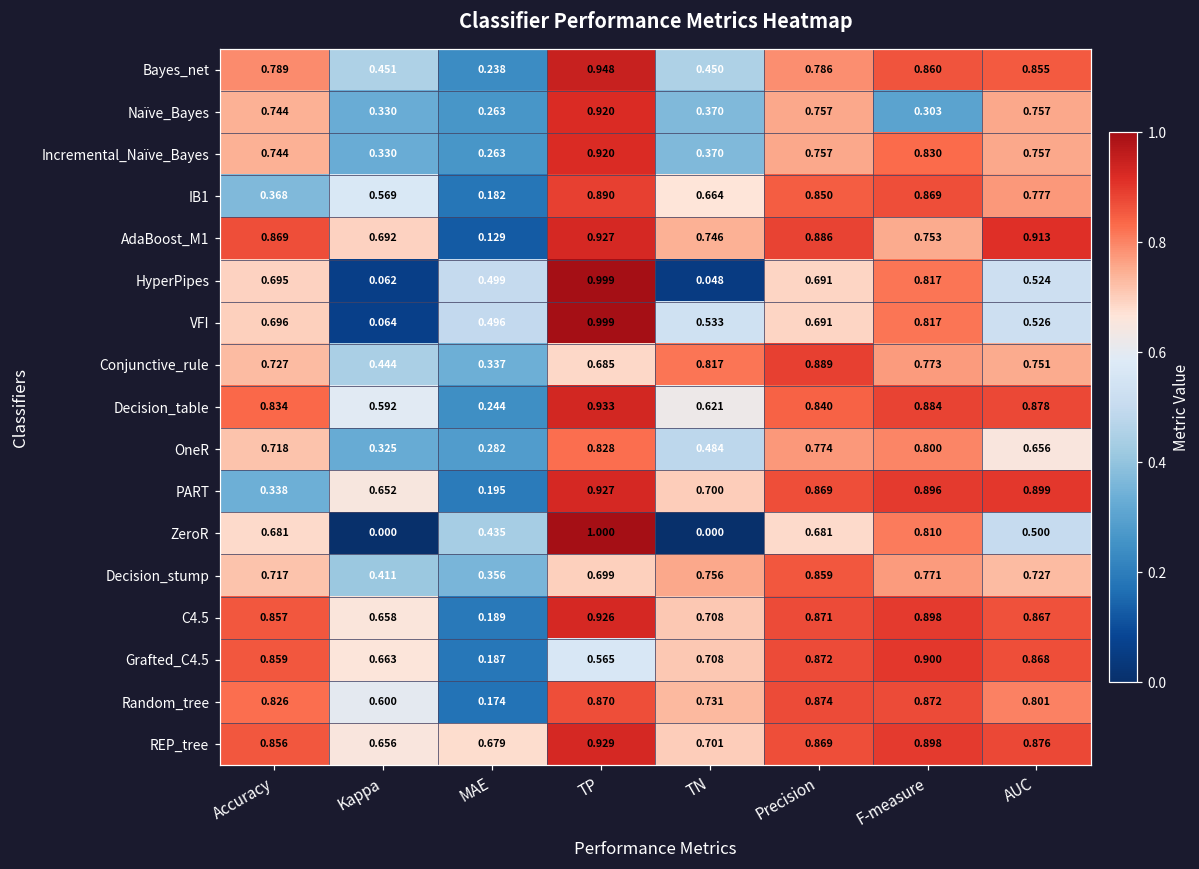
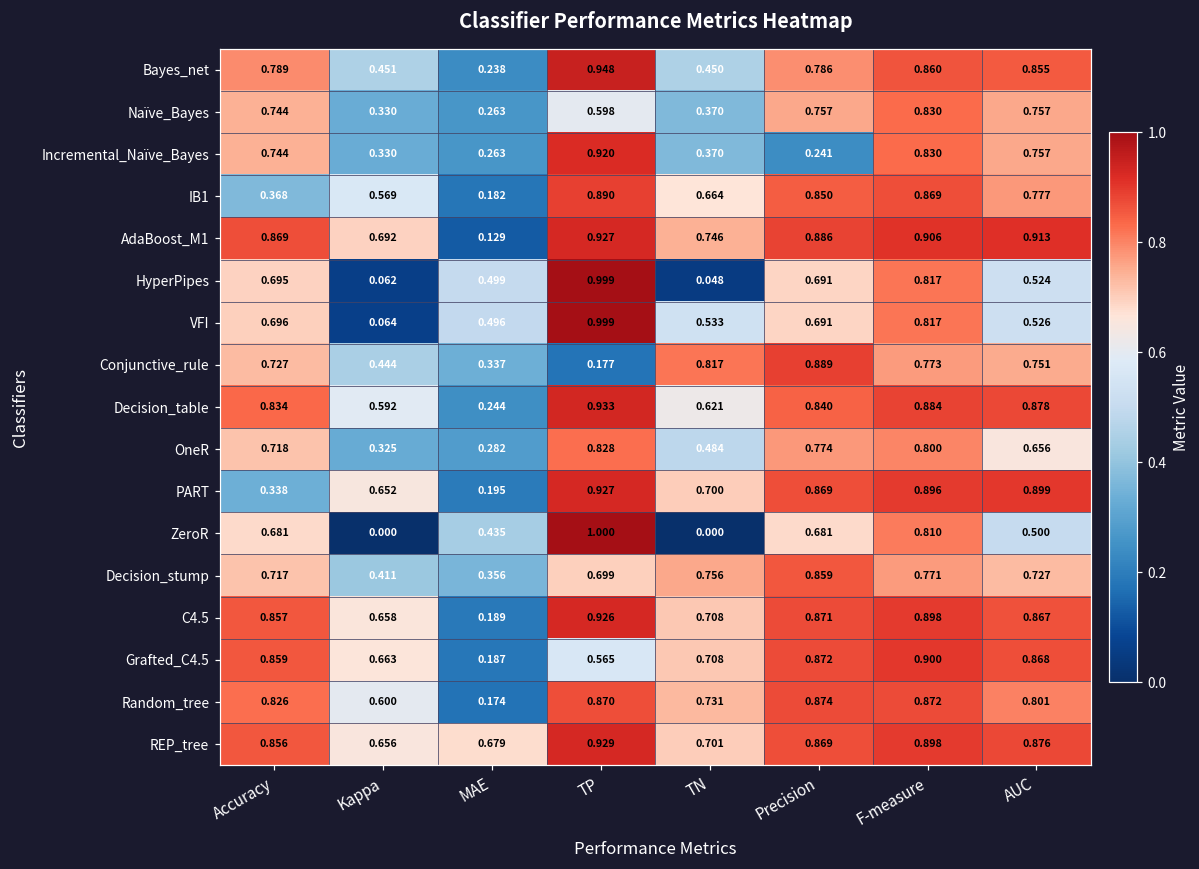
Naïve_Bayes, TP: 0.920 -> 0.598
Naïve_Bayes, F-measure: 0.303 -> 0.830
Incremental_Naïve_Bayes, Precision: 0.757 -> 0.241
AdaBoost_M1, F-measure: 0.753 -> 0.906
Conjunctive_rule, TP: 0.685 -> 0.177
